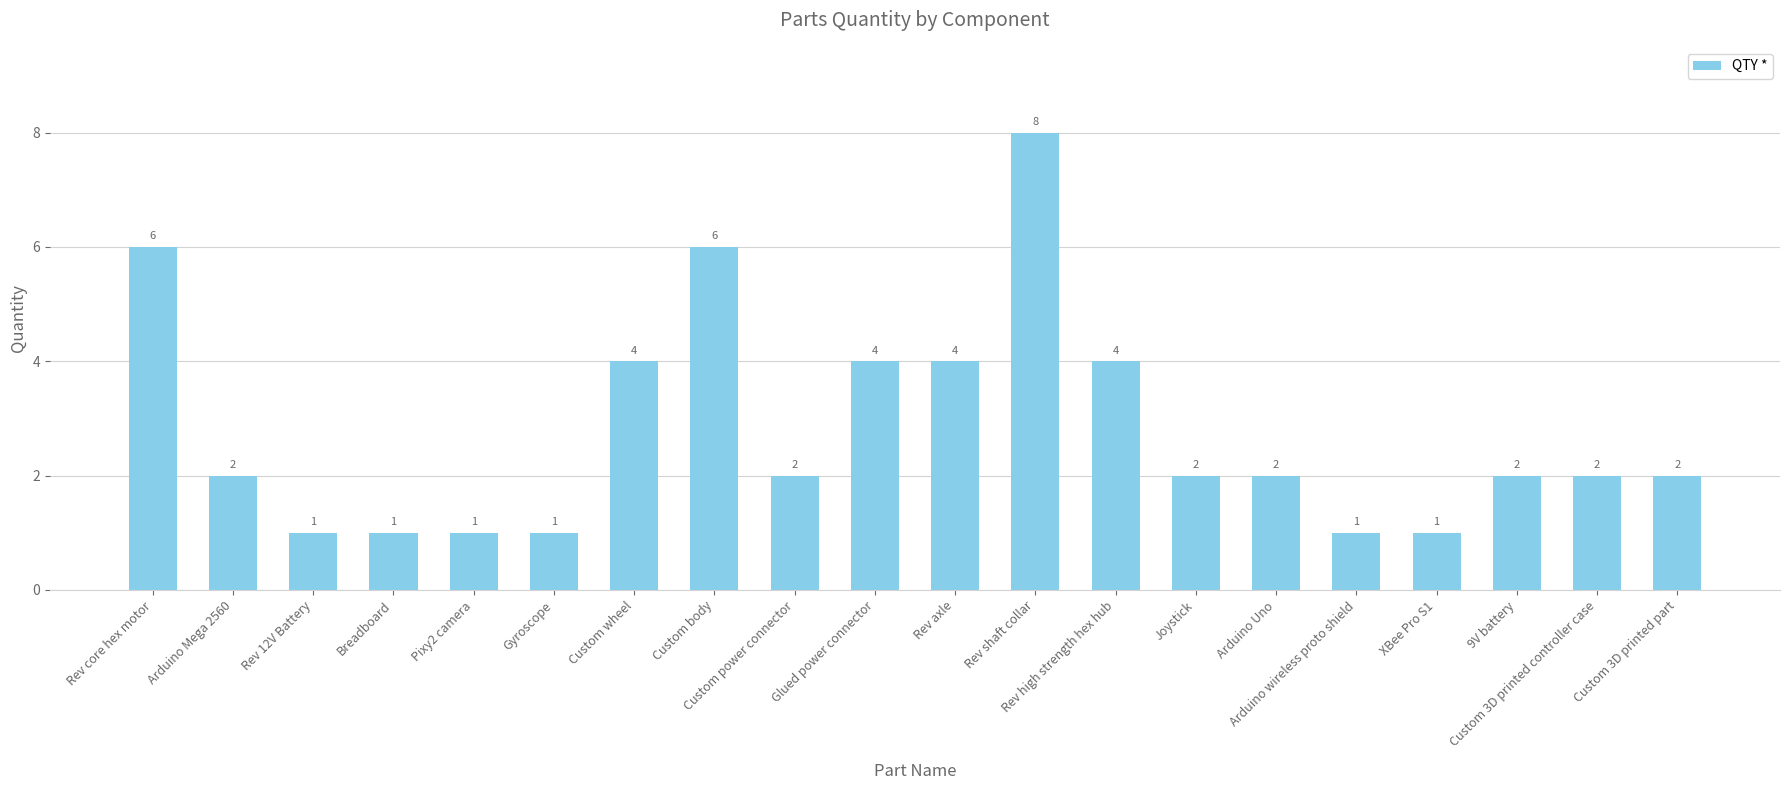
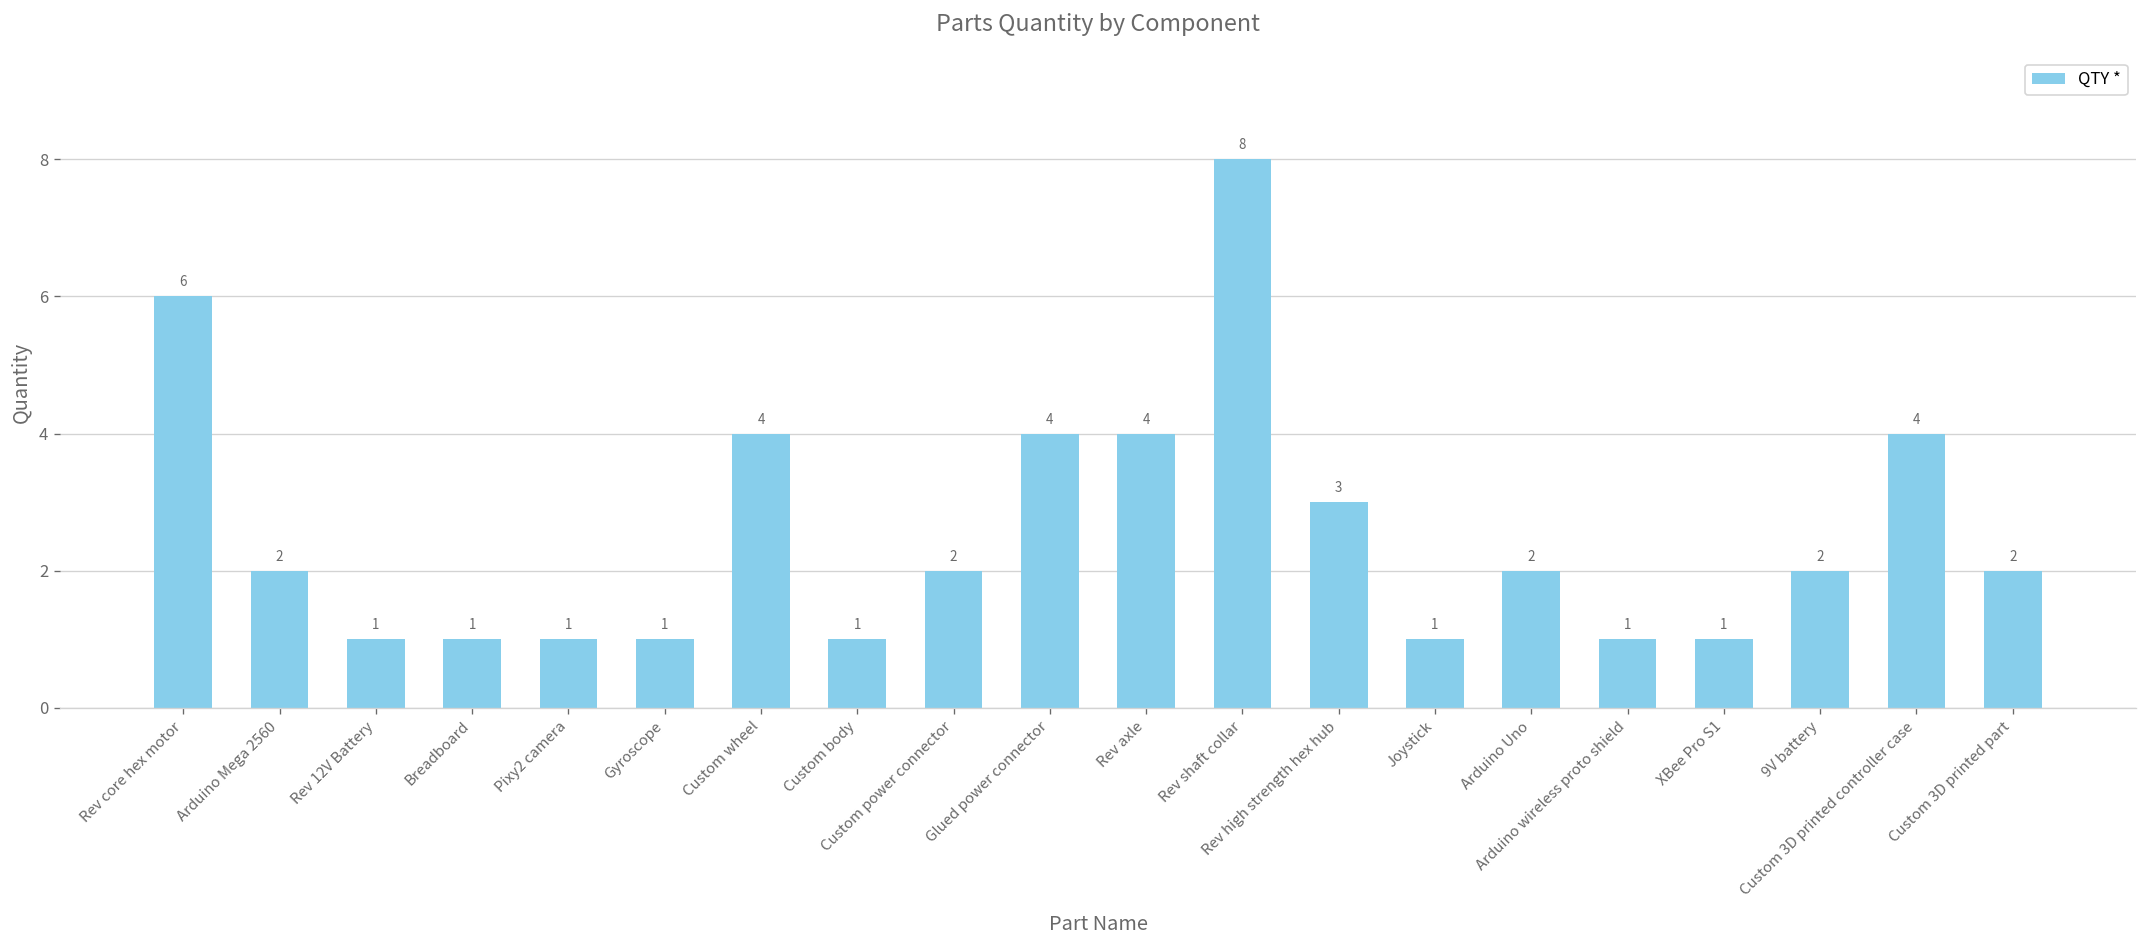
Custom body: 6 -> 1
Rev high strength hex hub: 4 -> 3
Joystick: 2 -> 1
Custom 3D printed controller case: 2 -> 4
